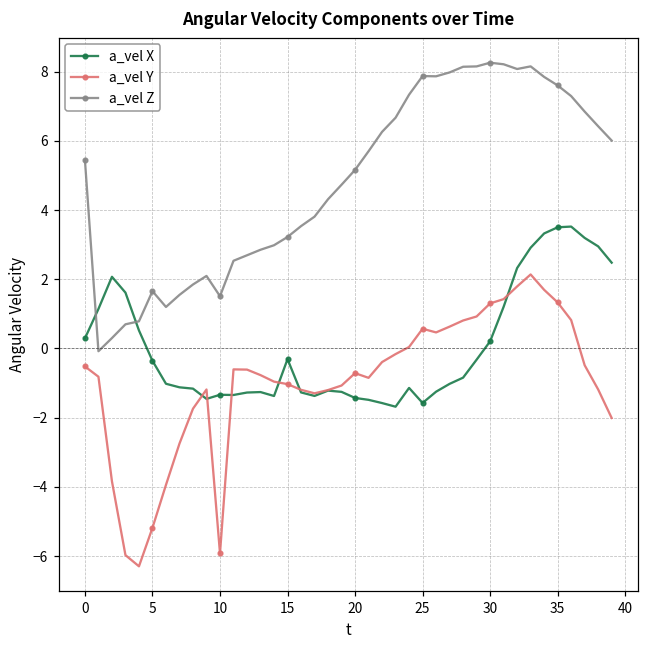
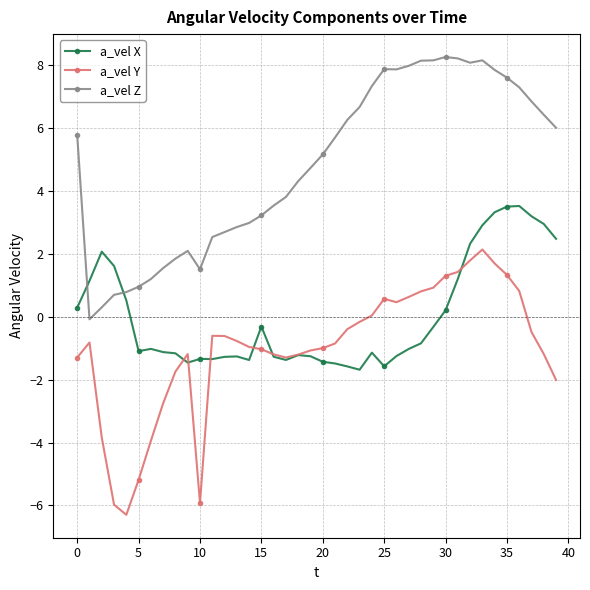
a_vel Y, 0: -0.5 -> -1.3
a_vel Z, 0: 5.4 -> 5.8
a_vel X, 5: -0.4 -> -1.1
a_vel Z, 5: 1.7 -> 1.0
a_vel Y, 20: -0.7 -> -1.0
